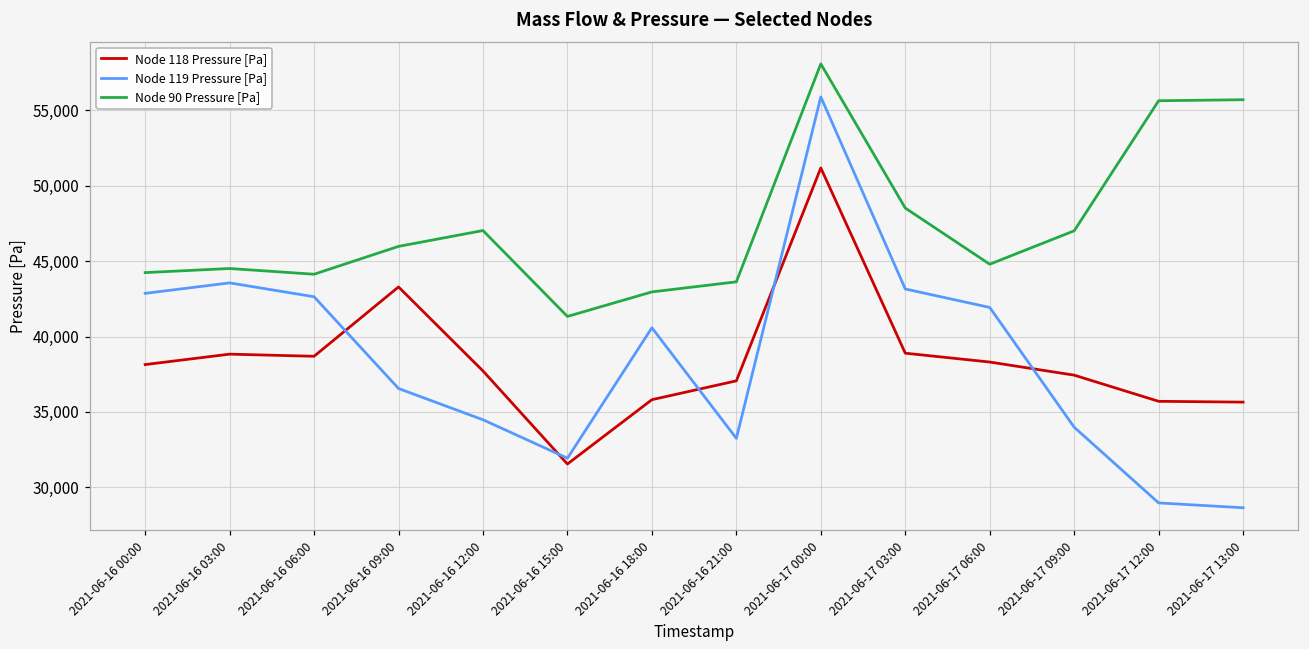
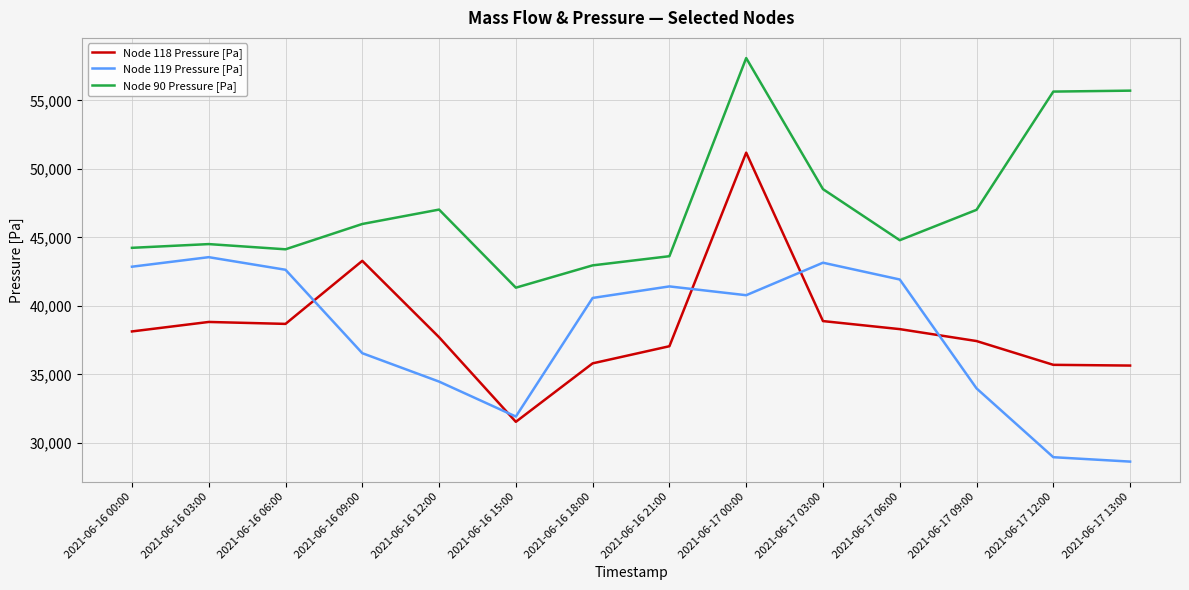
Node 119 Pressure [Pa], 2021-06-16 21:00: 33,200 -> 41,400
Node 119 Pressure [Pa], 2021-06-17 00:00: 55,900 -> 40,800
